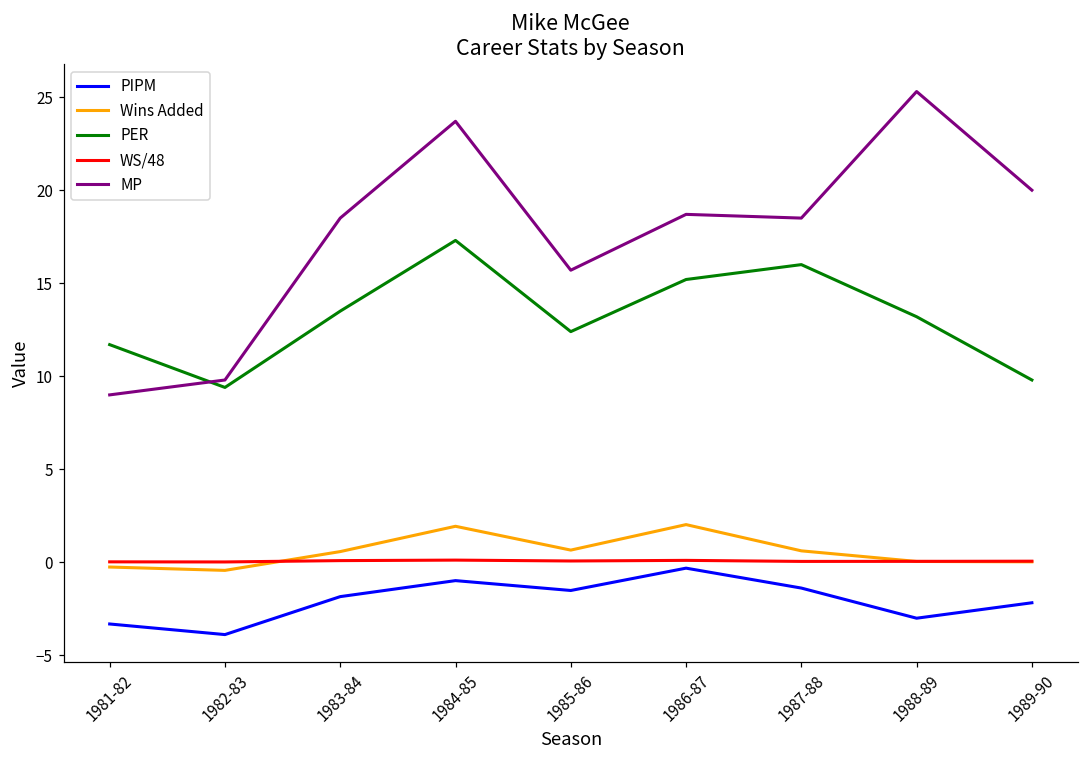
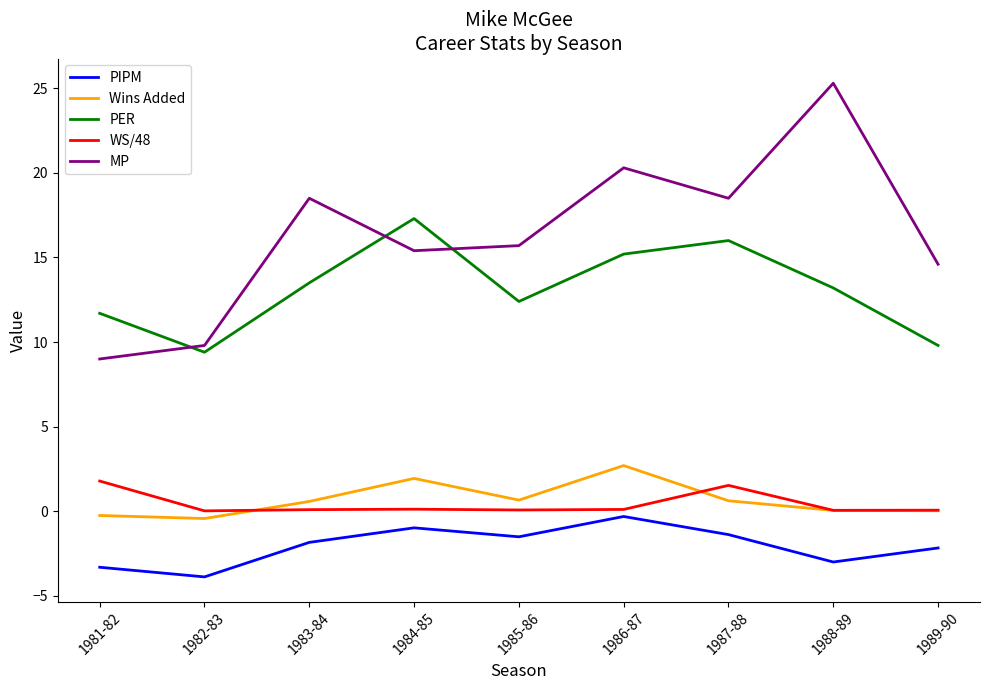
WS/48, 1981-82: 0.0 -> 1.8
MP, 1984-85: 23.7 -> 15.4
Wins Added, 1986-87: 2.0 -> 2.7
MP, 1986-87: 18.7 -> 20.3
WS/48, 1987-88: 0.1 -> 1.5
MP, 1989-90: 20.0 -> 14.6
